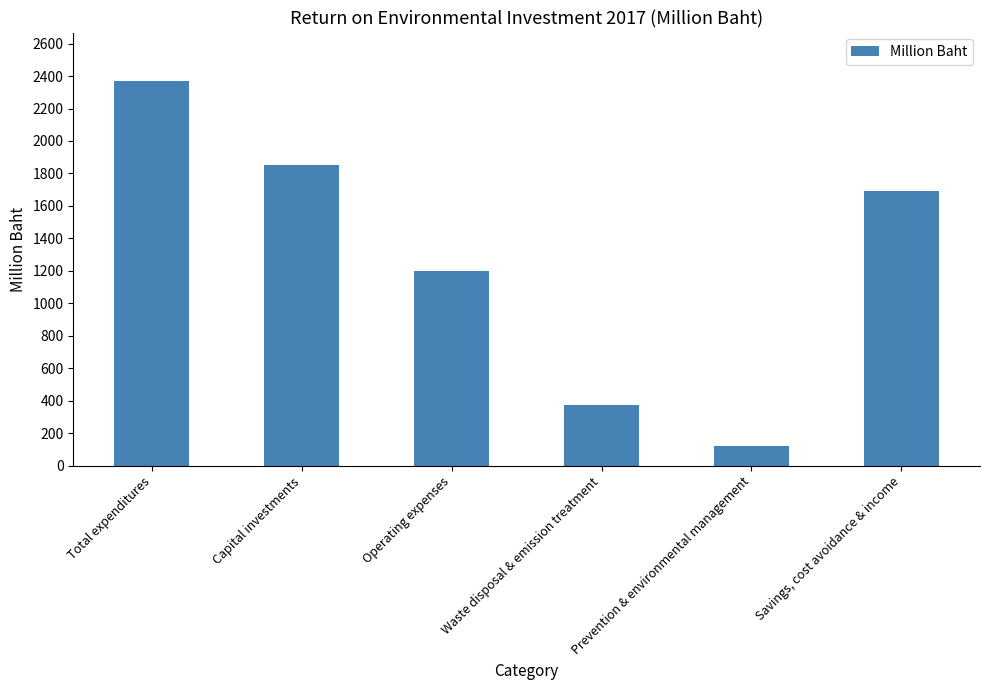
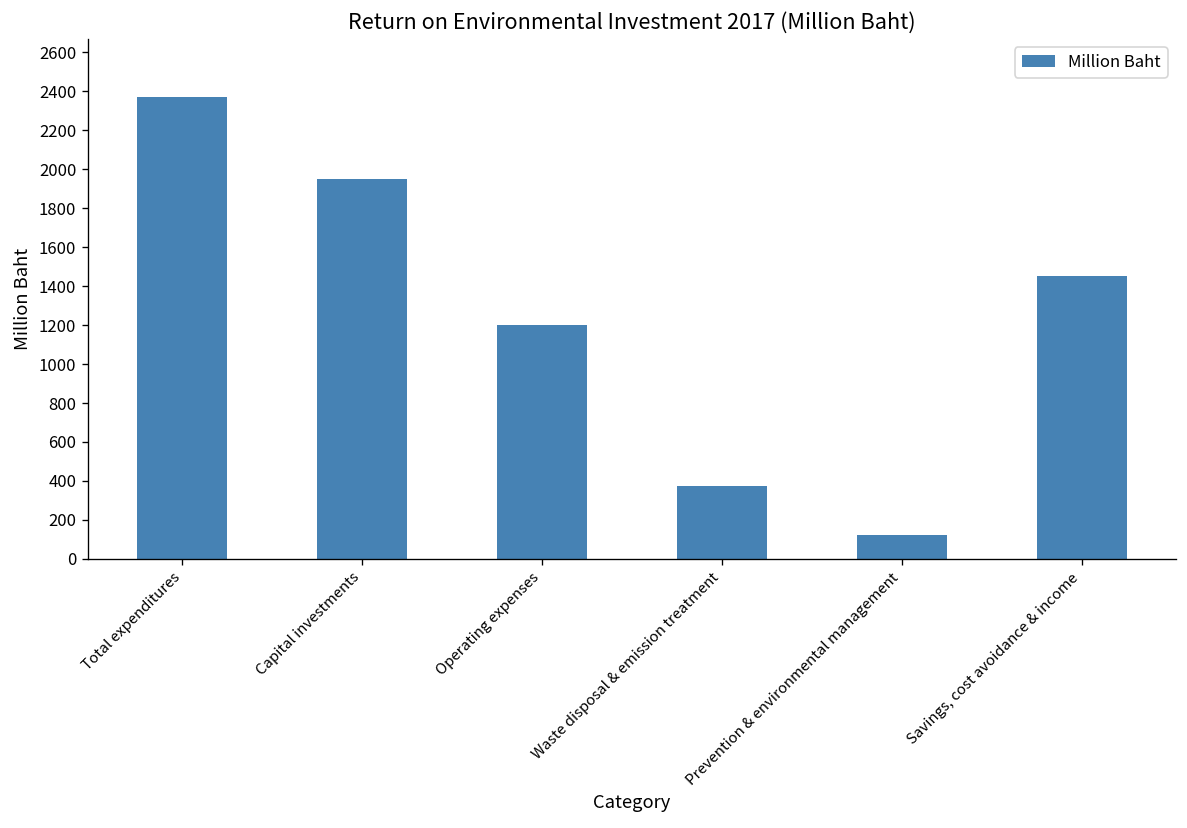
Capital investments: 1860 -> 1950
Savings, cost avoidance & income: 1700 -> 1450
